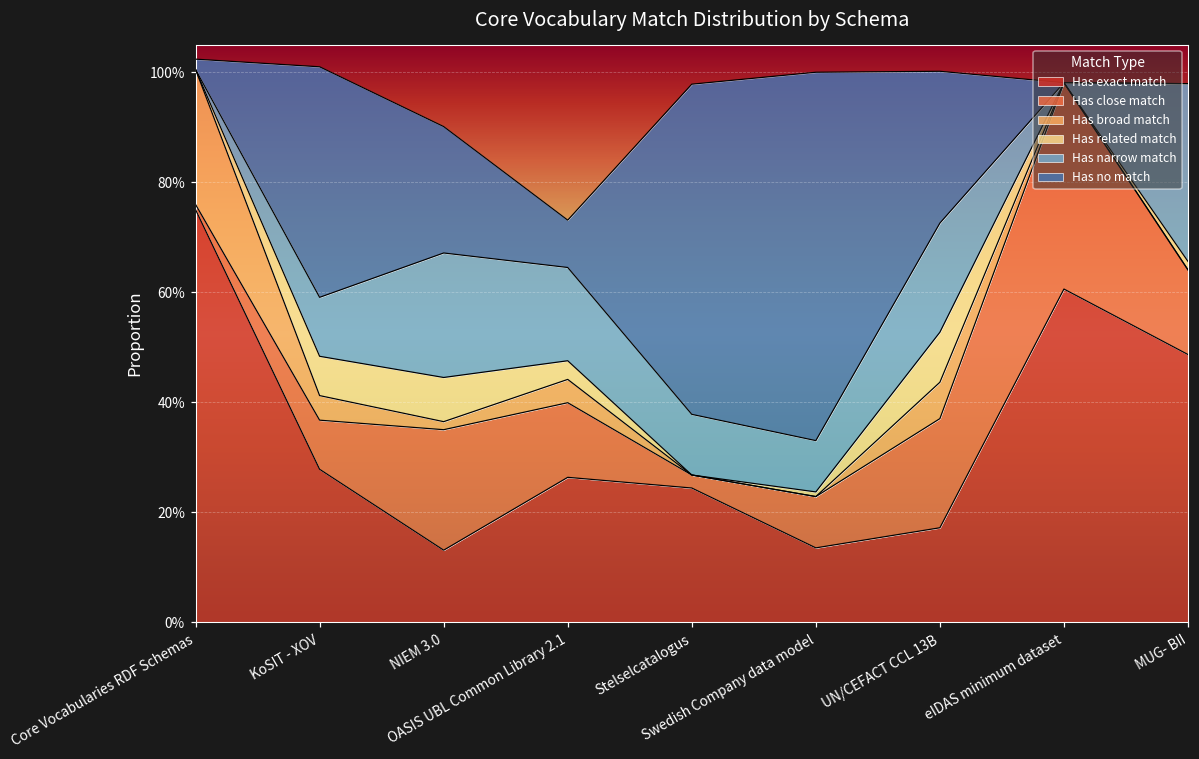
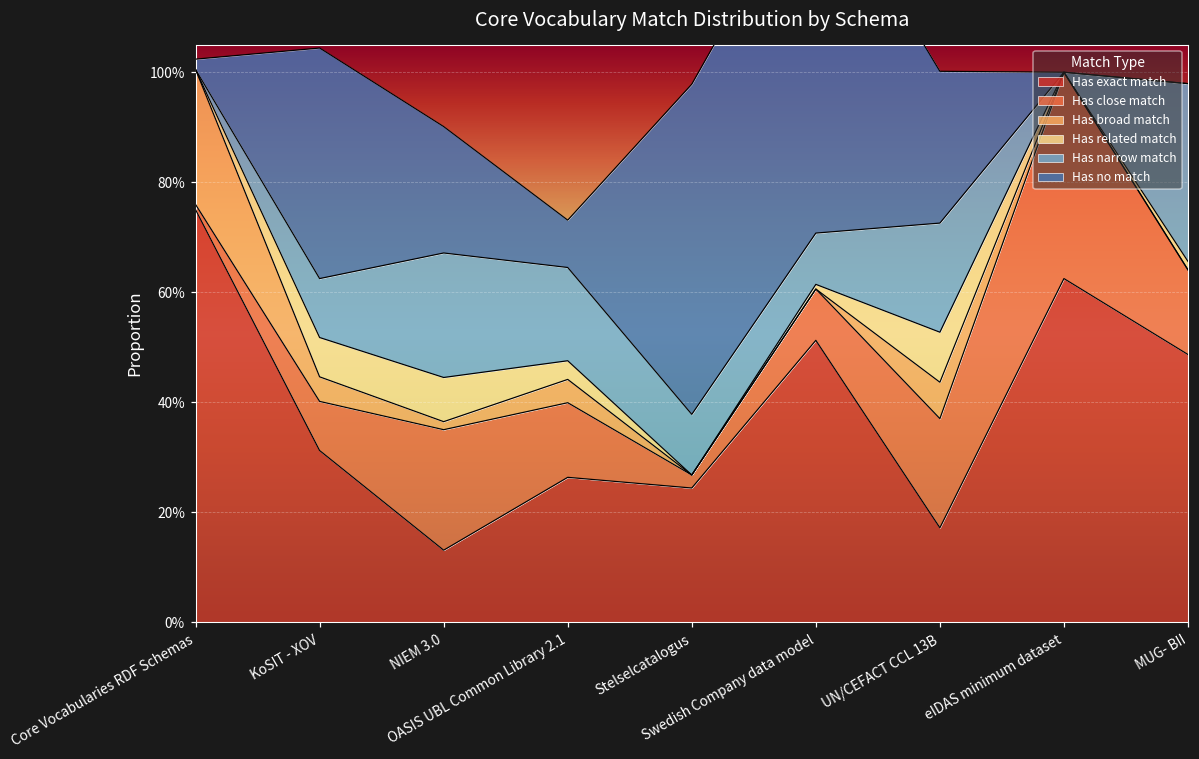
Has exact match, KoSIT - XOV: 28% -> 31%
Has exact match, Swedish Company data model: 14% -> 51%
Has exact match, eIDAS minimum dataset: 61% -> 63%
